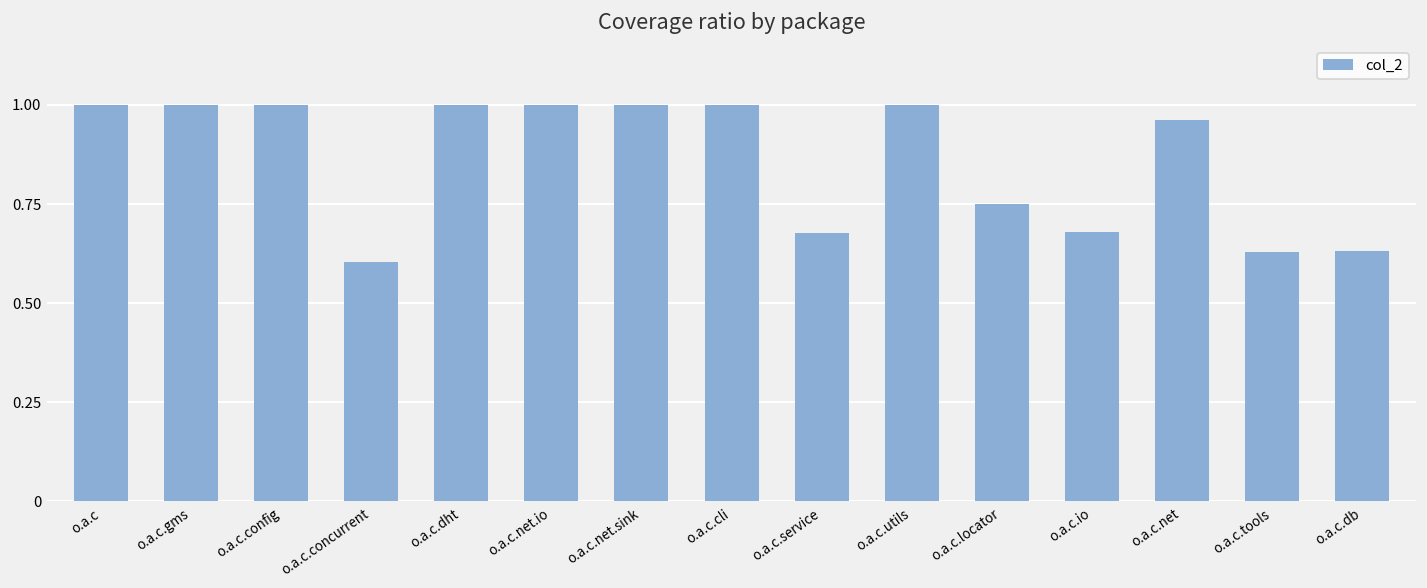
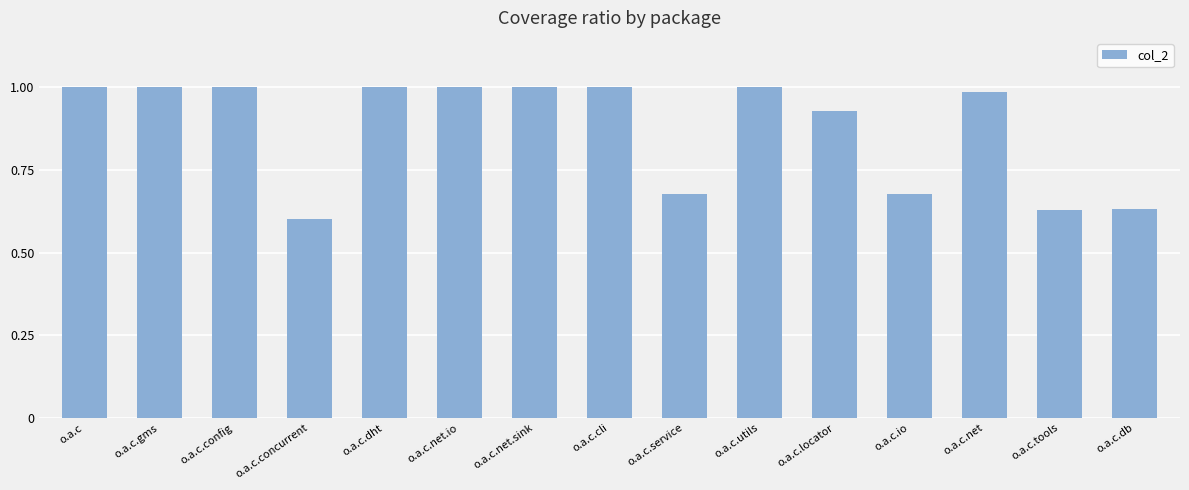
o.a.c.locator: 0.75 -> 0.93
o.a.c.net: 0.96 -> 0.99
